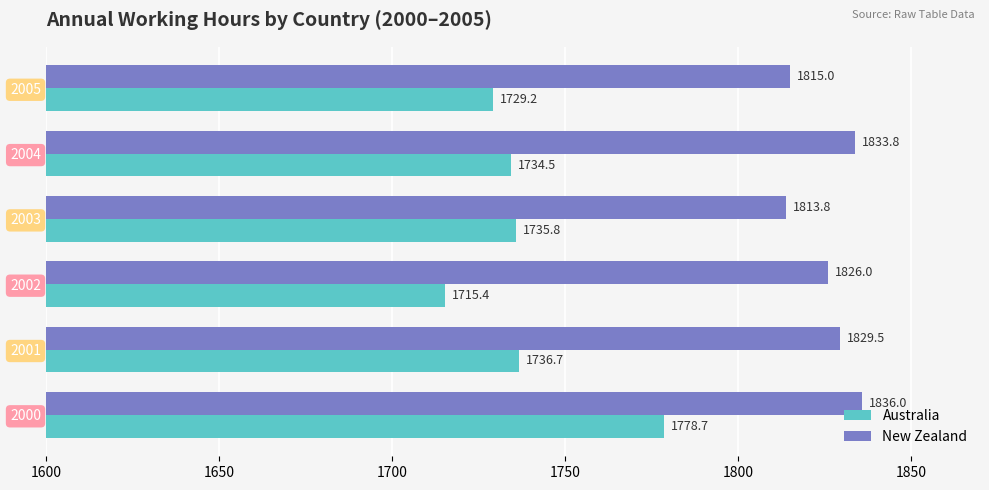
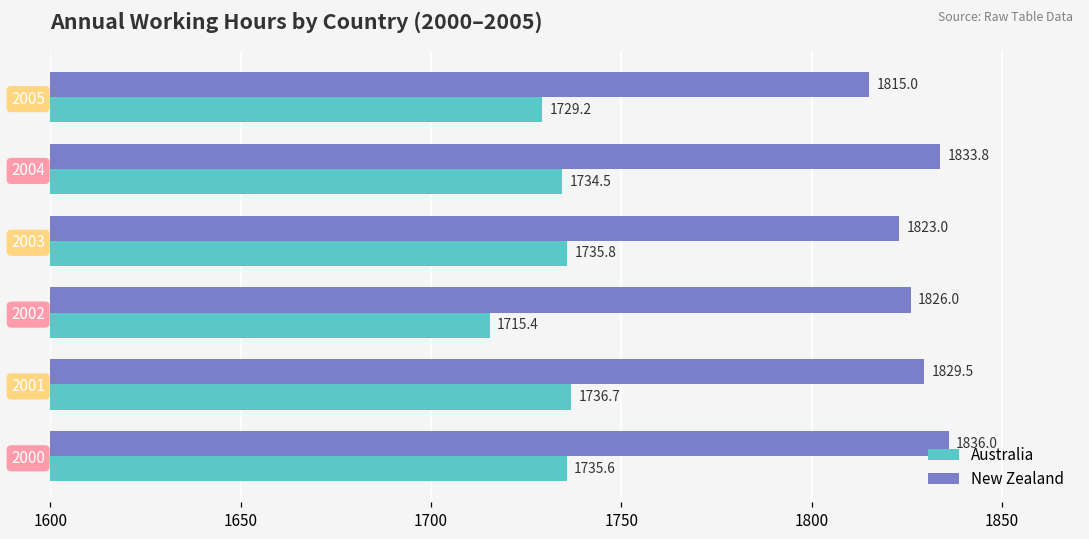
New Zealand, 2003: 1813.8 -> 1823.0
Australia, 2000: 1778.7 -> 1735.6
